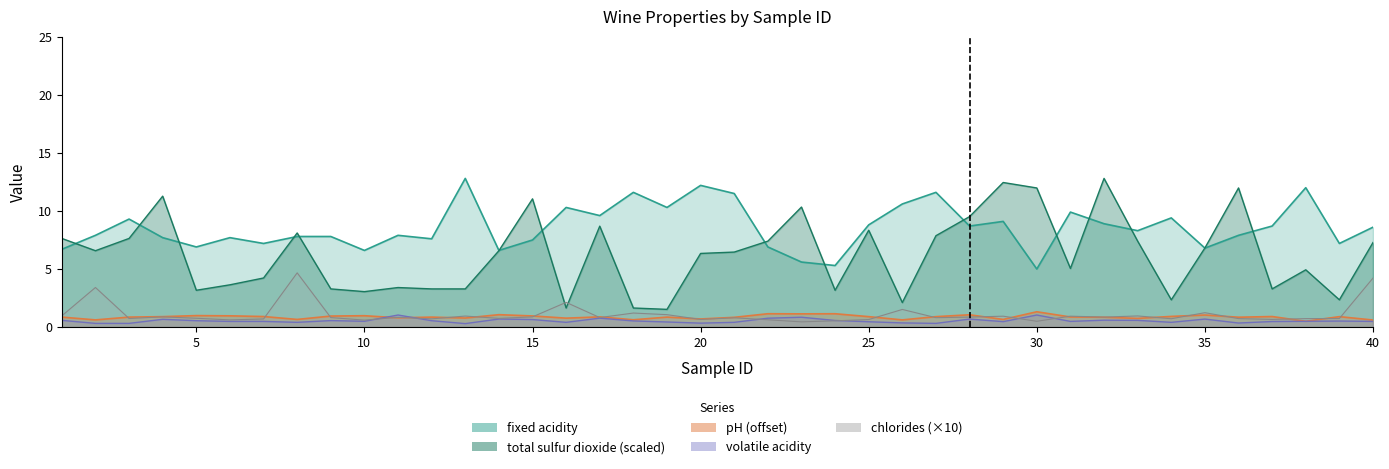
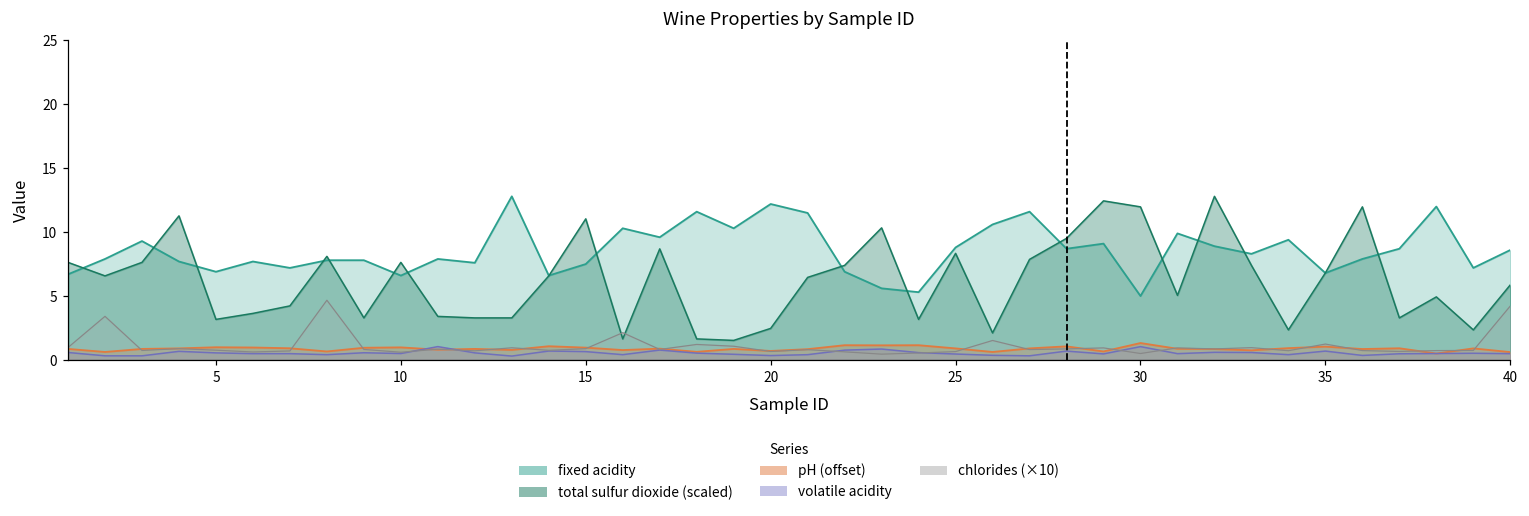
total sulfur dioxide (scaled), 10: 3.1 -> 7.6
total sulfur dioxide (scaled), 20: 6.3 -> 2.5
total sulfur dioxide (scaled), 40: 7.3 -> 5.9
